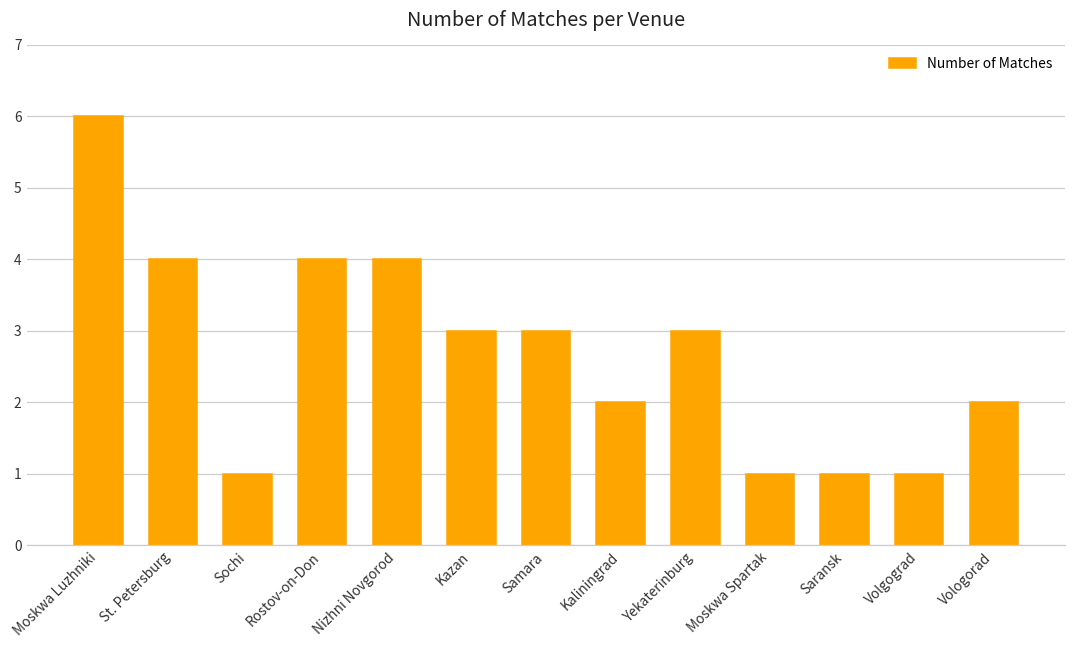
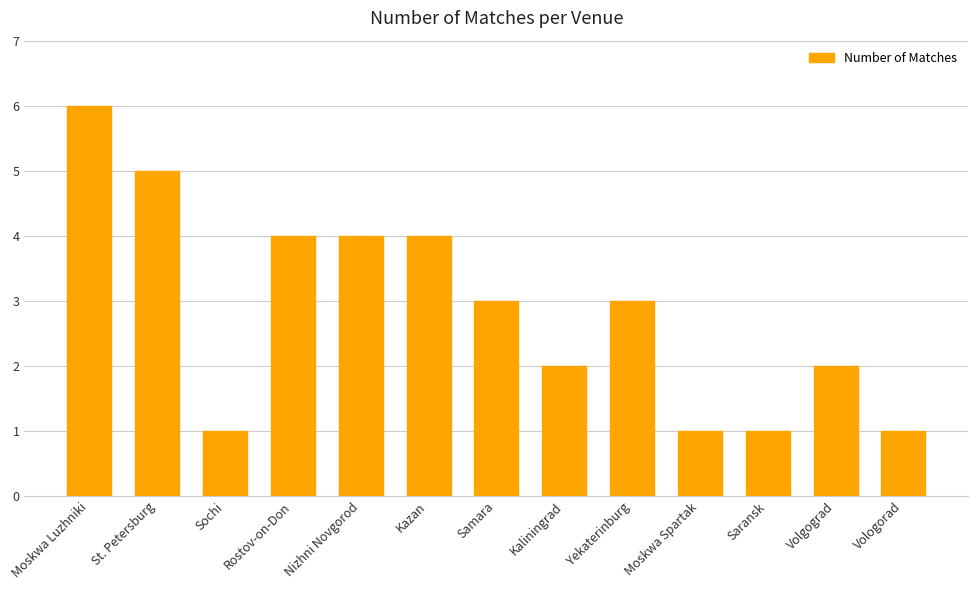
St. Petersburg: 4 -> 5
Kazan: 3 -> 4
Volgograd: 1 -> 2
Vologorad: 2 -> 1
